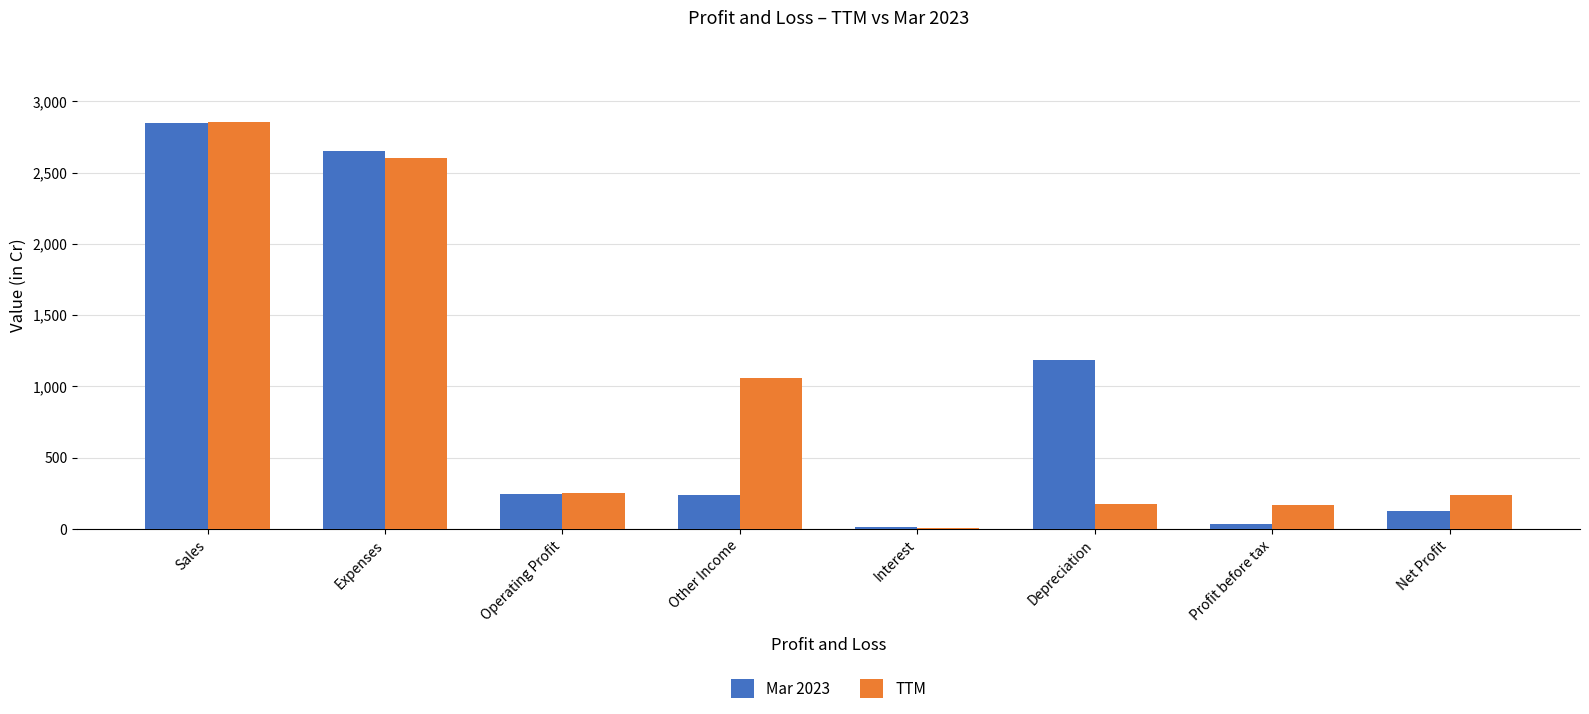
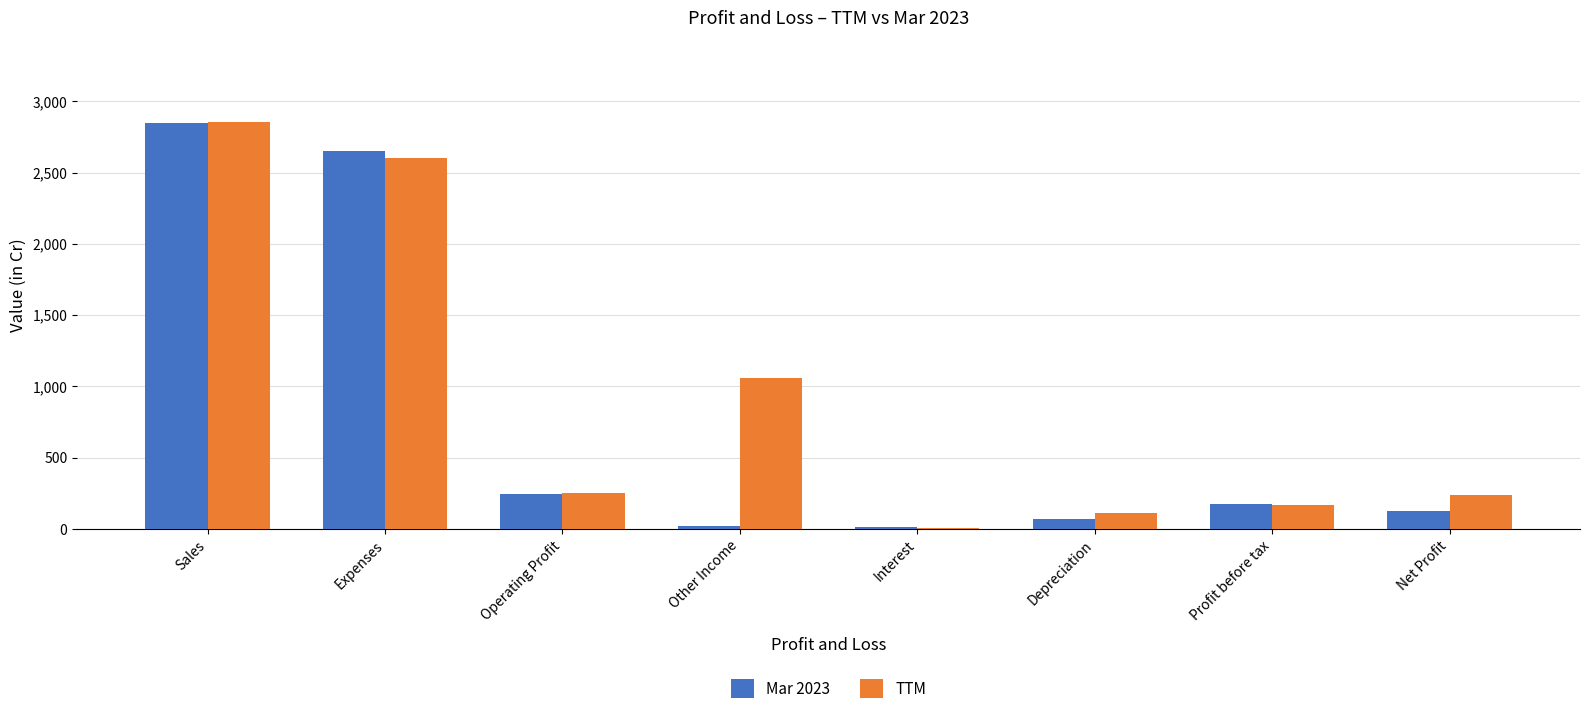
Mar 2023, Other Income: 240 -> 20
Mar 2023, Depreciation: 1,180 -> 70
TTM, Depreciation: 180 -> 110
Mar 2023, Profit before tax: 40 -> 170
